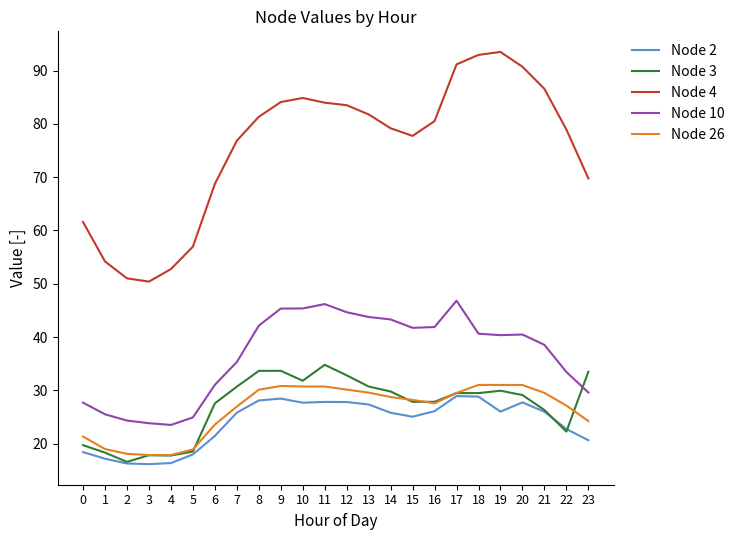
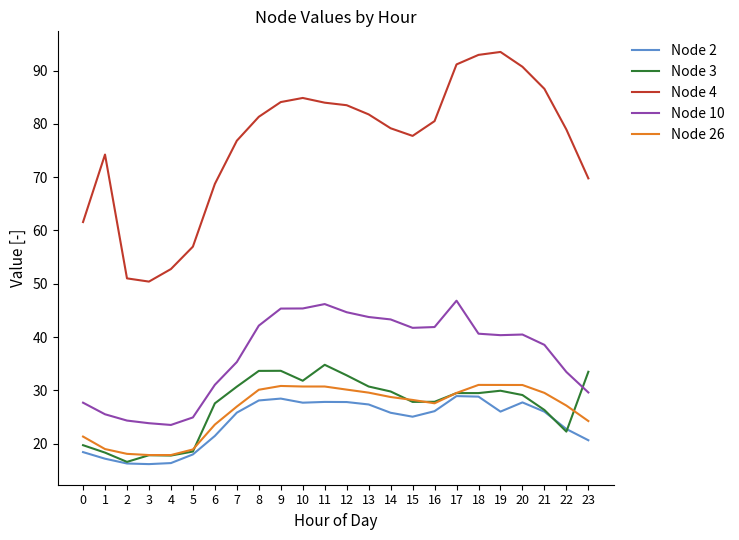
Node 4, 1: 54 -> 74
